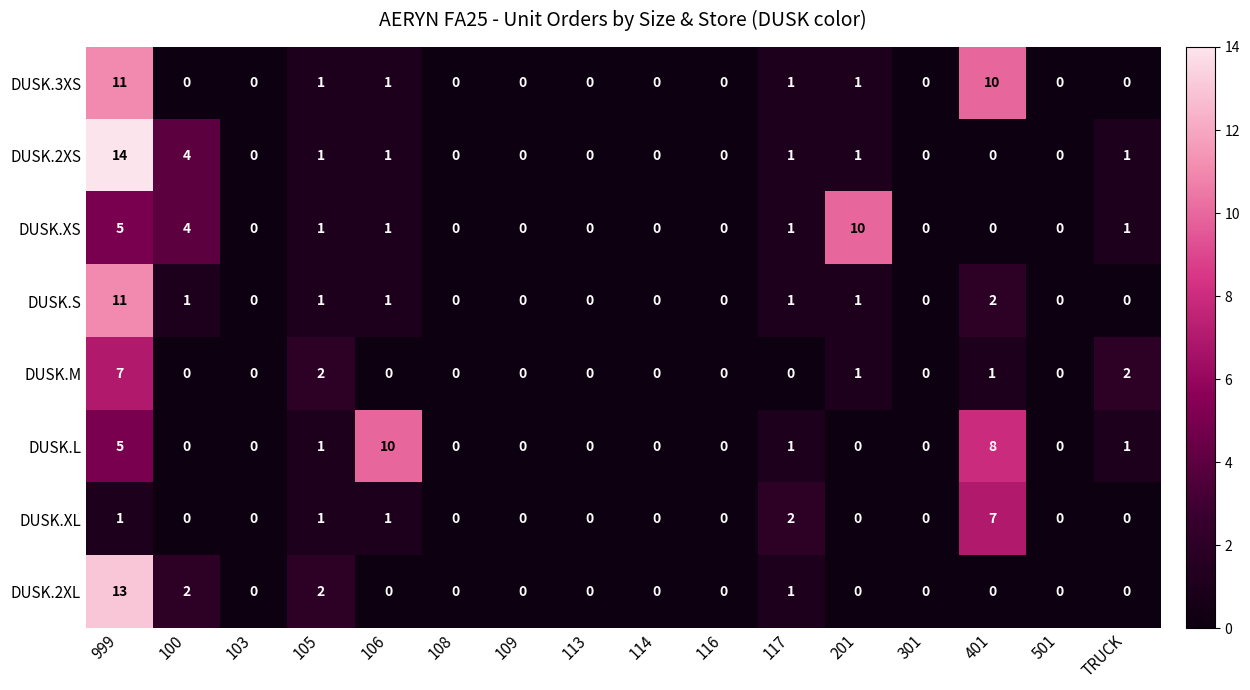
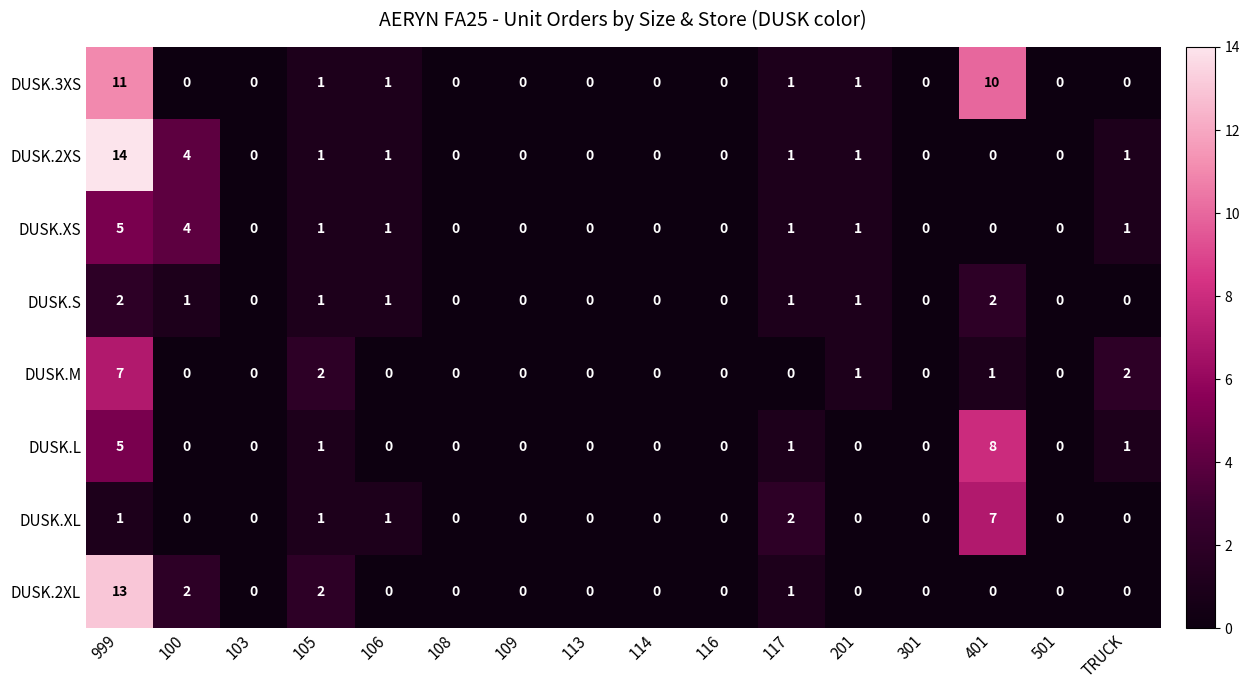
DUSK.XS, 201: 10 -> 1
DUSK.S, 999: 11 -> 2
DUSK.L, 106: 10 -> 0
